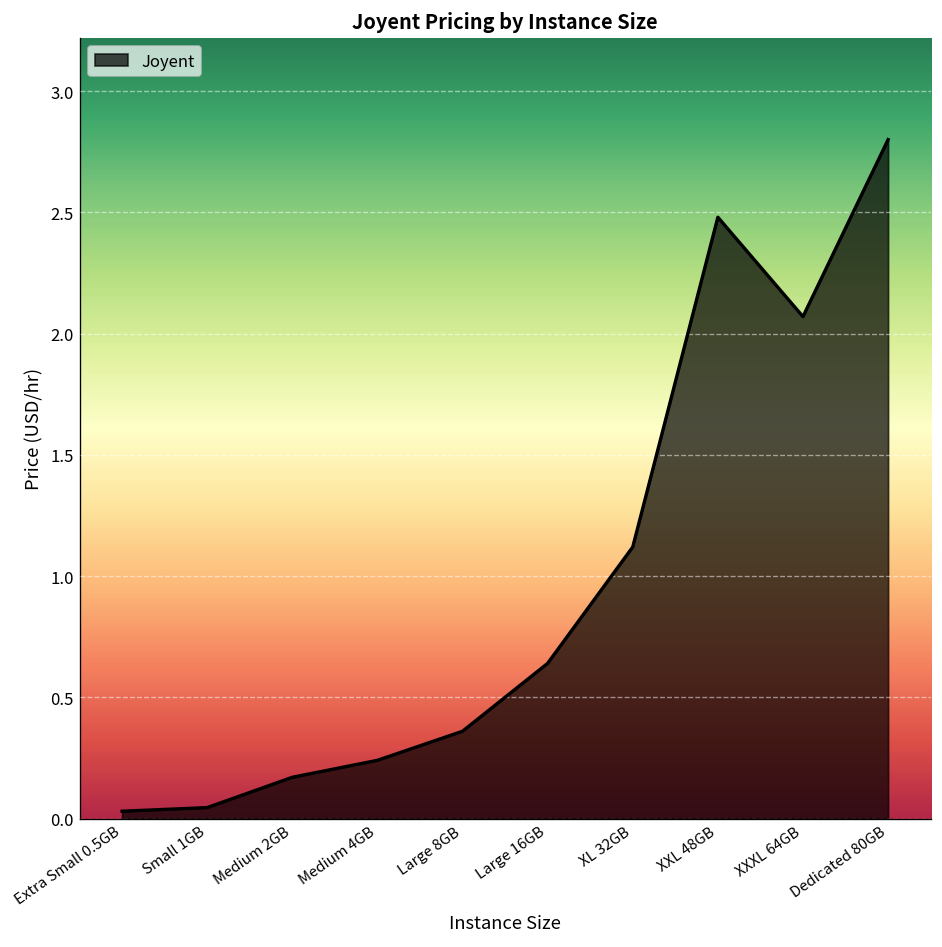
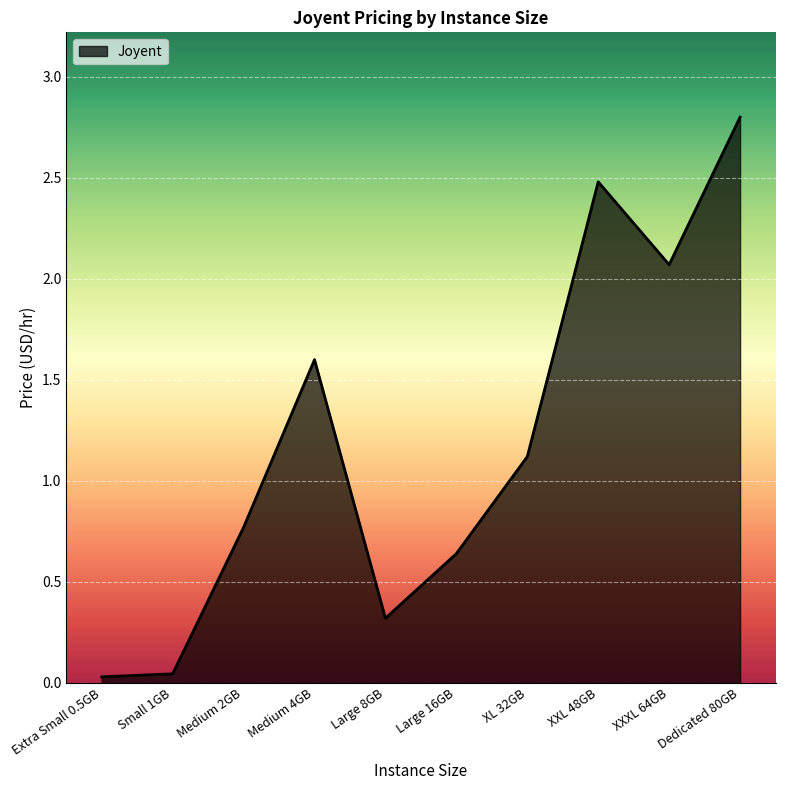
Medium 2GB: 0.17 -> 0.77
Medium 4GB: 0.24 -> 1.60
Large 8GB: 0.36 -> 0.32
